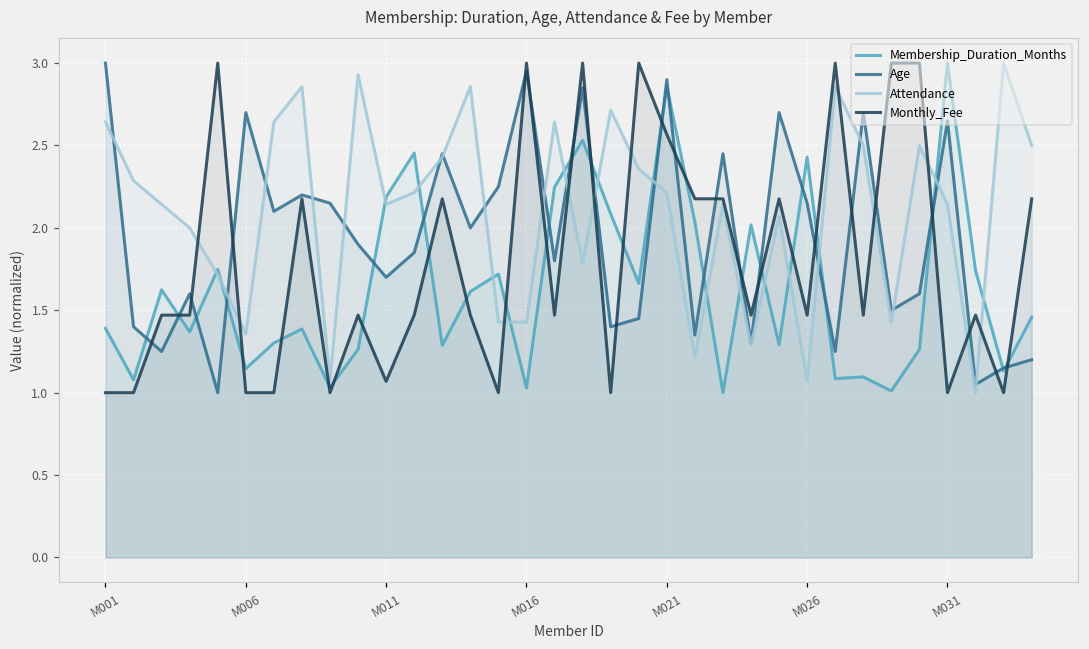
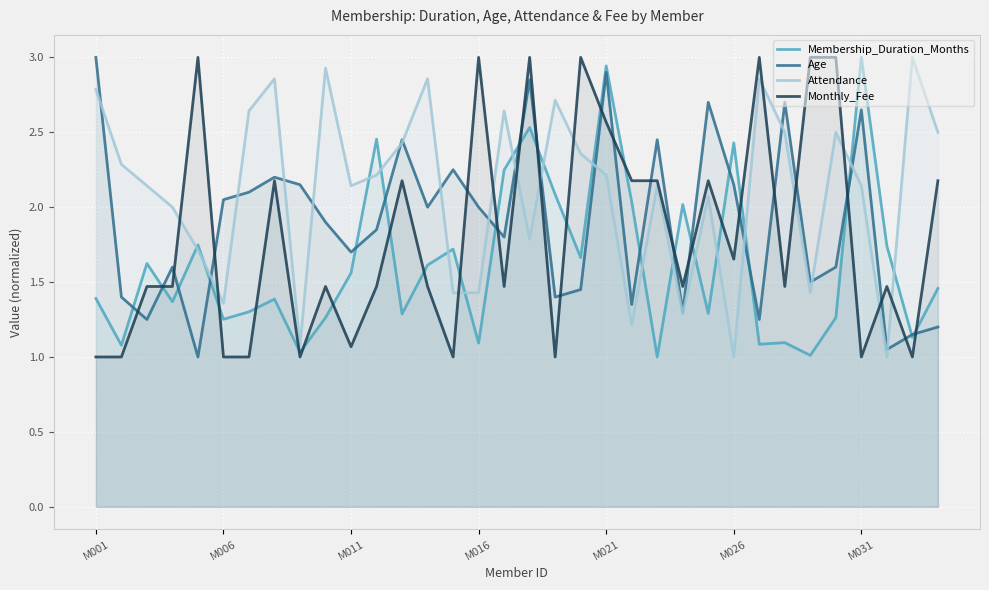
Attendance, M001: 2.64 -> 2.79
Membership_Duration_Months, M006: 1.15 -> 1.25
Age, M006: 2.70 -> 2.05
Membership_Duration_Months, M011: 2.19 -> 1.56
Membership_Duration_Months, M016: 1.03 -> 1.09
Age, M016: 2.95 -> 2.00
Membership_Duration_Months, M021: 2.86 -> 2.94
Attendance, M026: 1.07 -> 1.00
Monthly_Fee, M026: 1.47 -> 1.65
